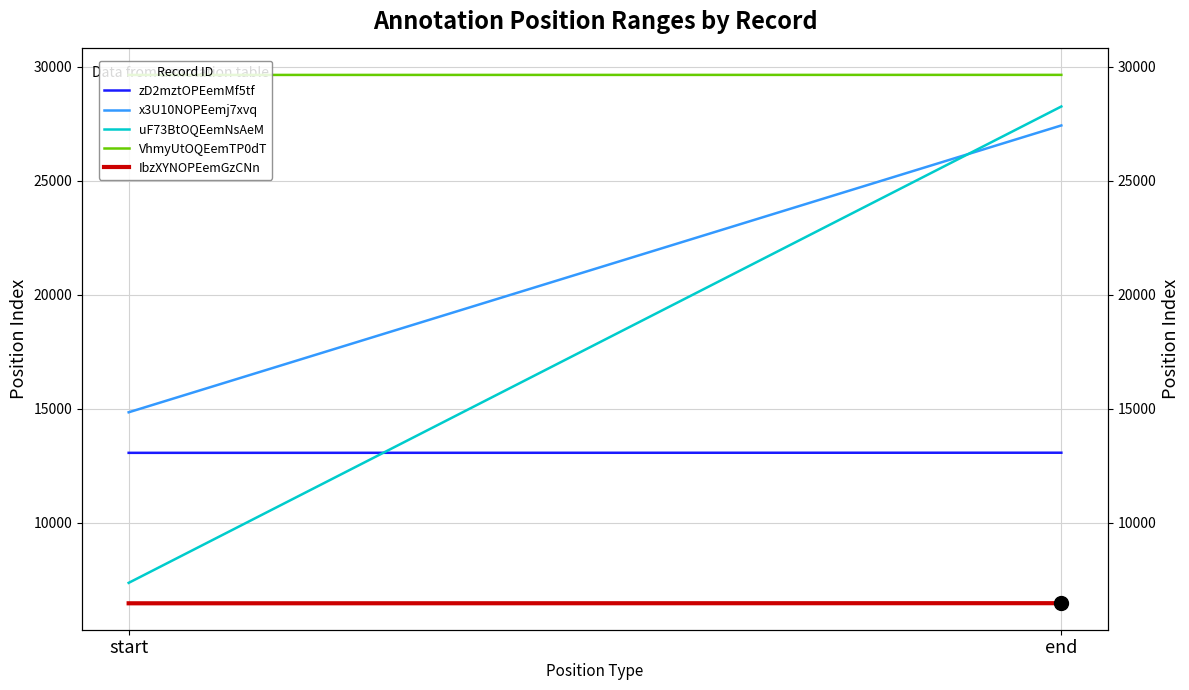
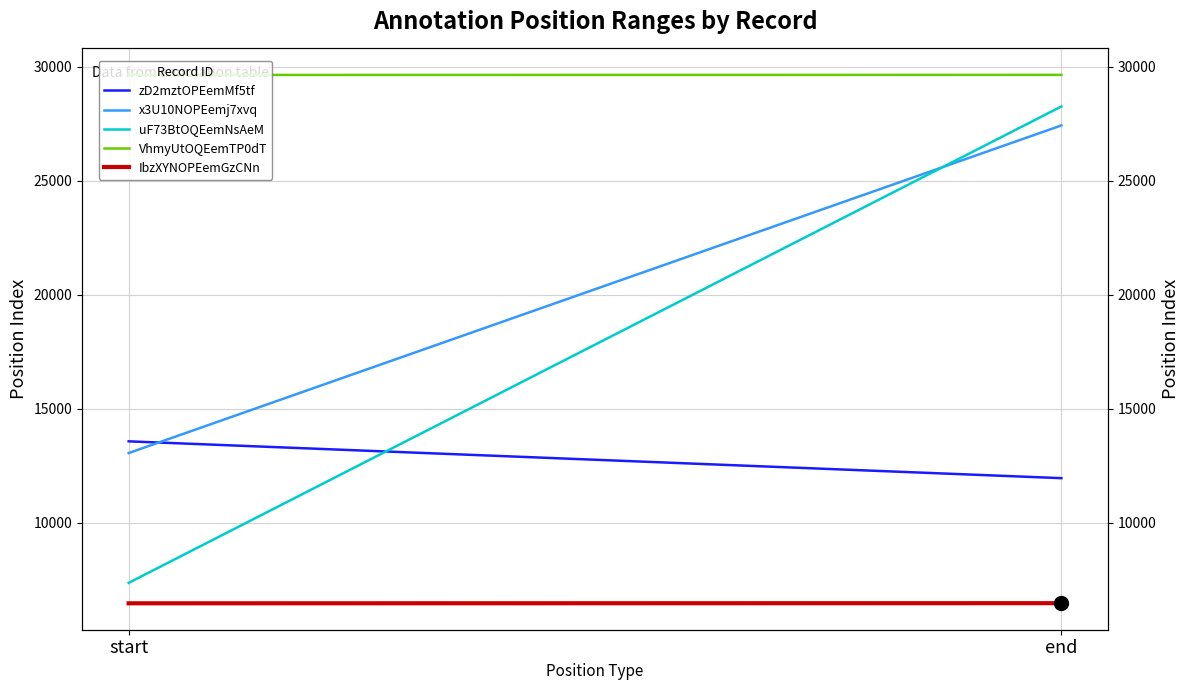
zD2mztOPEemMf5tf, start: 13100 -> 13600
x3U10NOPEemj7xvq, start: 14900 -> 13100
zD2mztOPEemMf5tf, end: 13100 -> 12000
